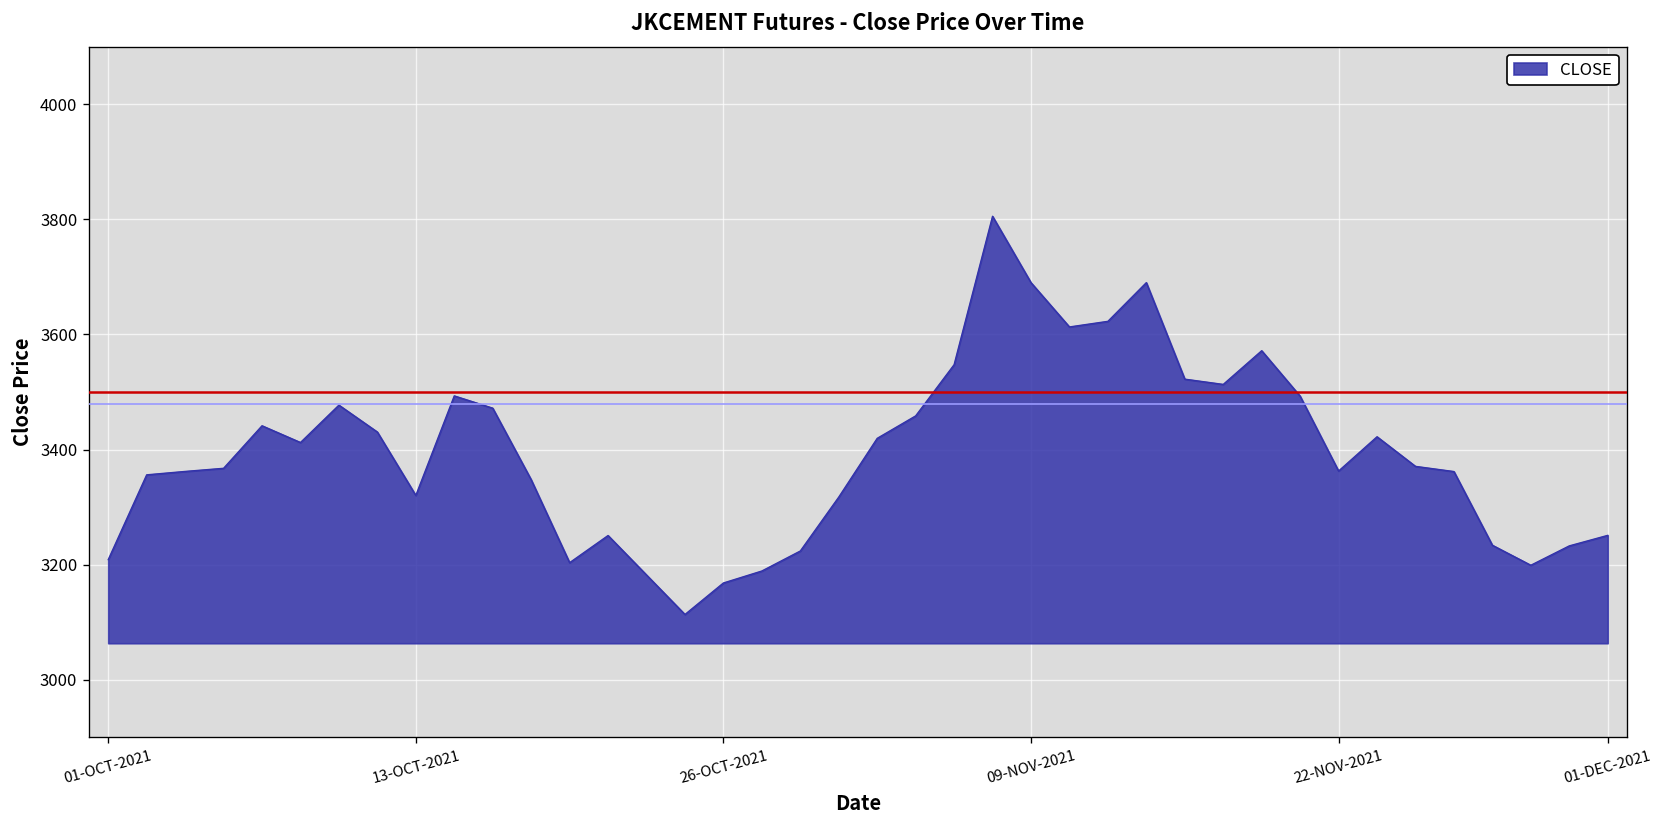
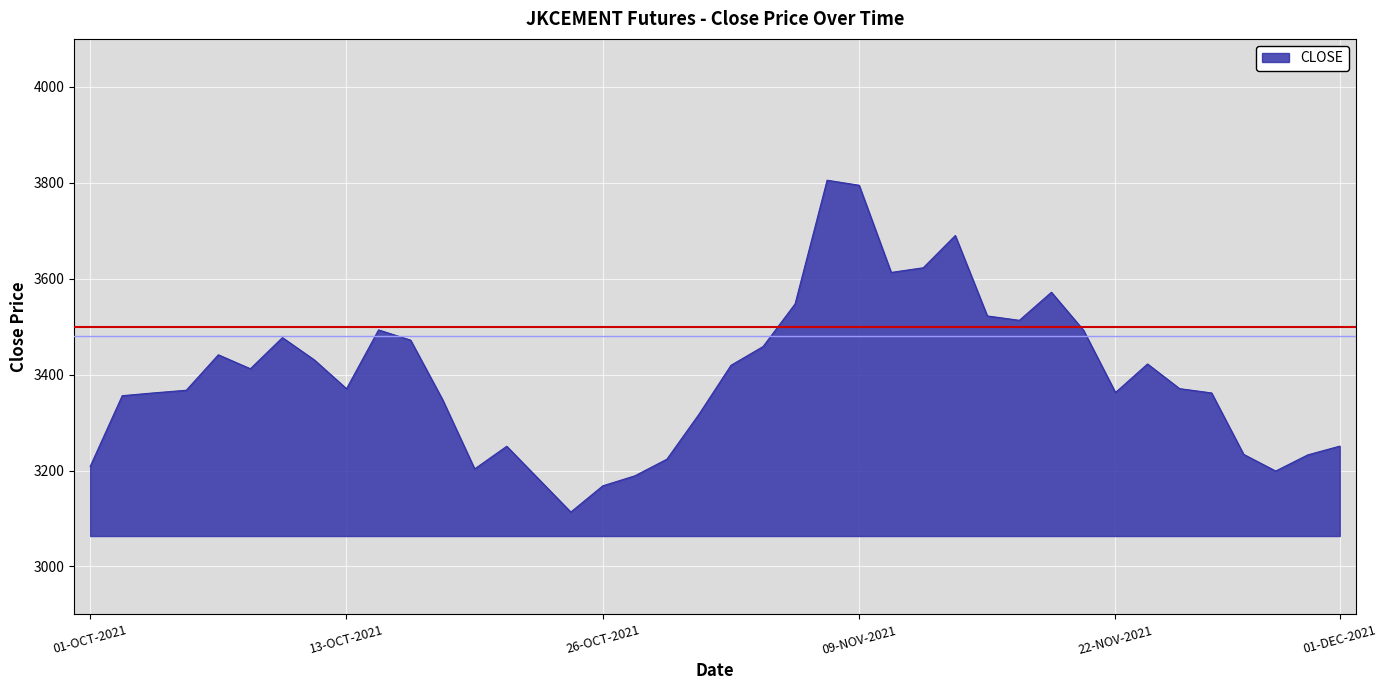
13-OCT-2021: 3320 -> 3370
09-NOV-2021: 3690 -> 3790
